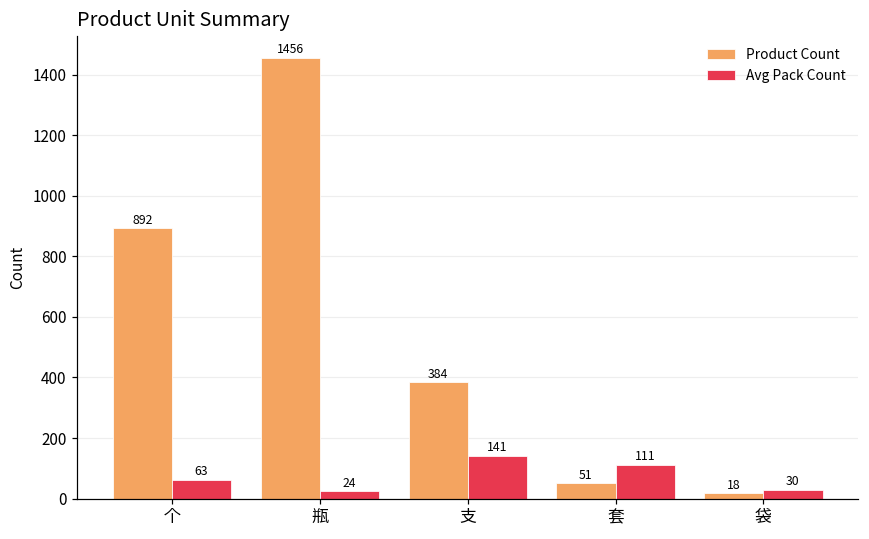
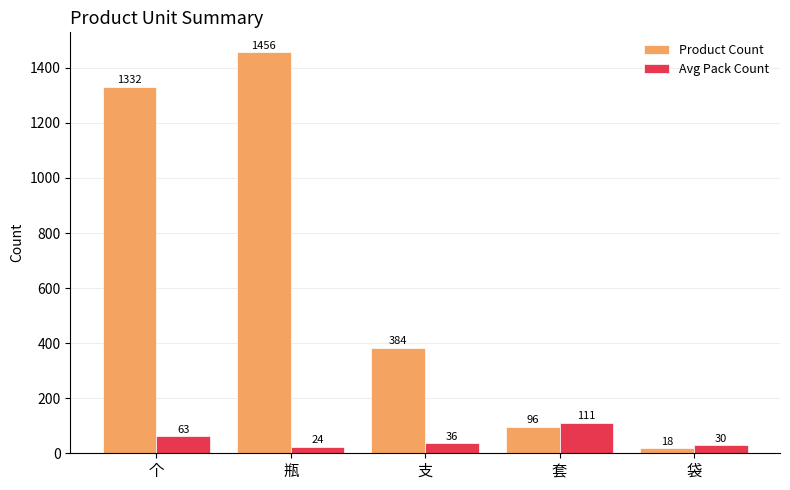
Product Count, 个: 892 -> 1332
Avg Pack Count, 支: 141 -> 36
Product Count, 套: 51 -> 96
